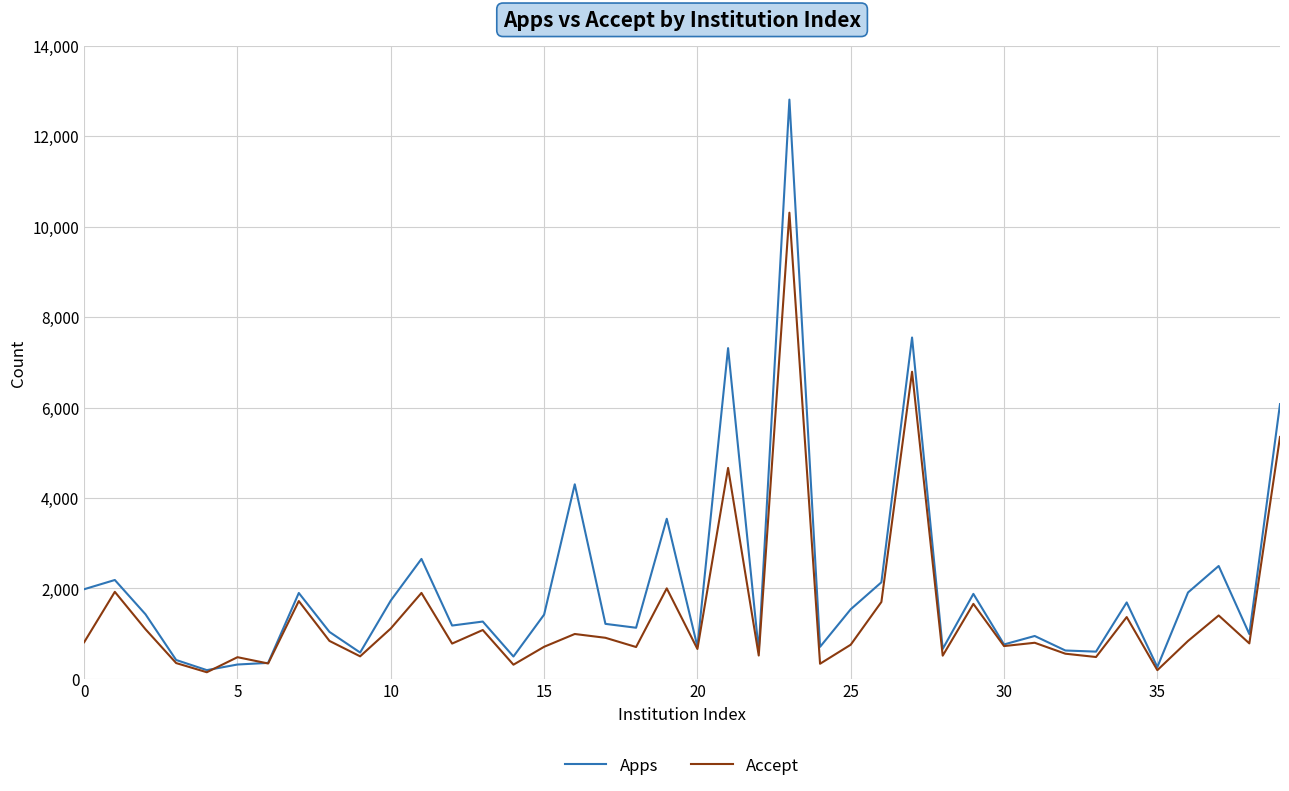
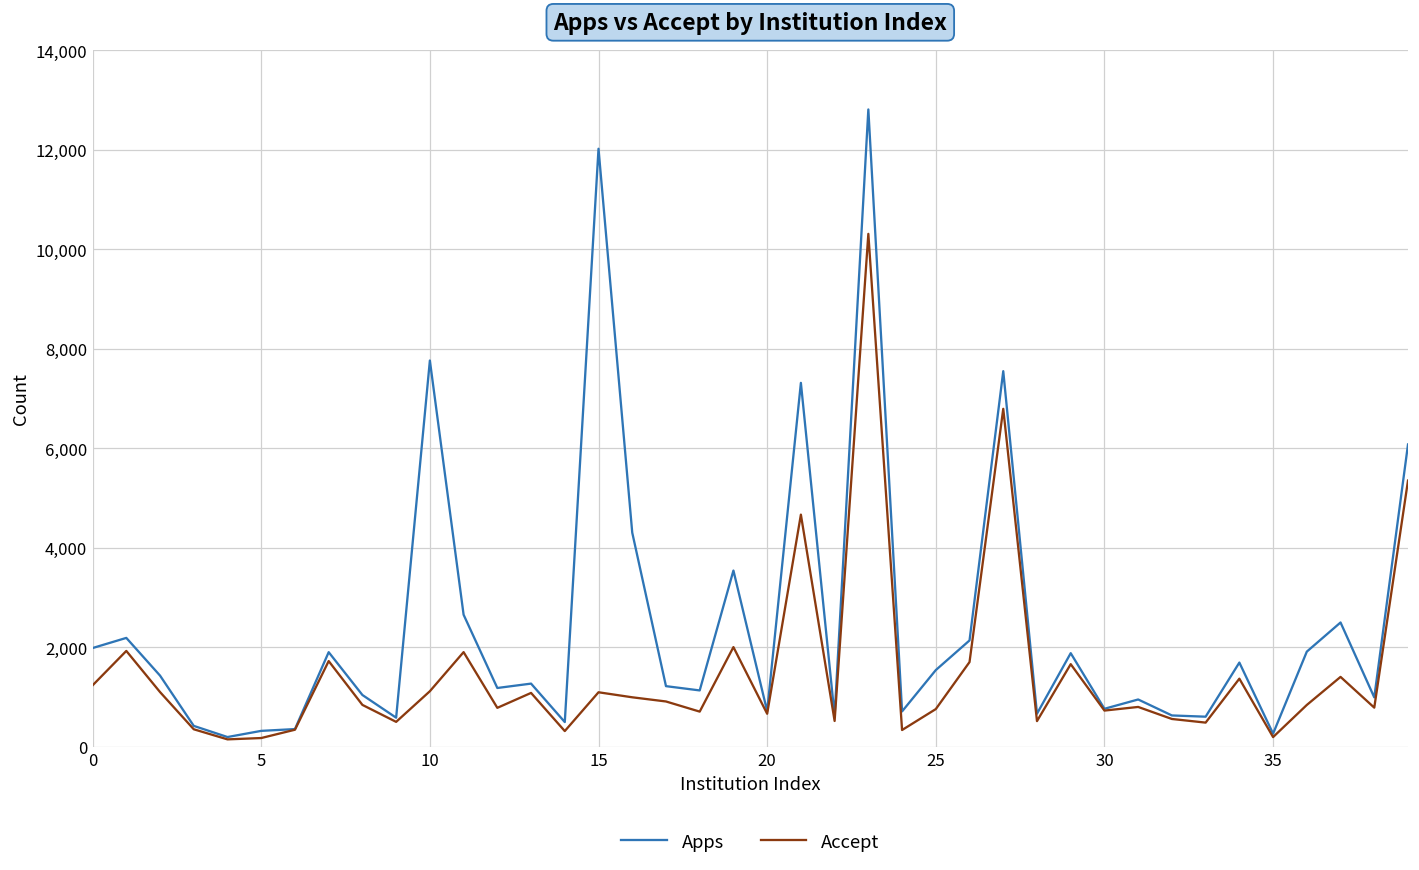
Accept, 0: 800 -> 1,200
Accept, 5: 500 -> 200
Apps, 10: 1,700 -> 7,800
Apps, 15: 1,400 -> 12,000
Accept, 15: 700 -> 1,100
